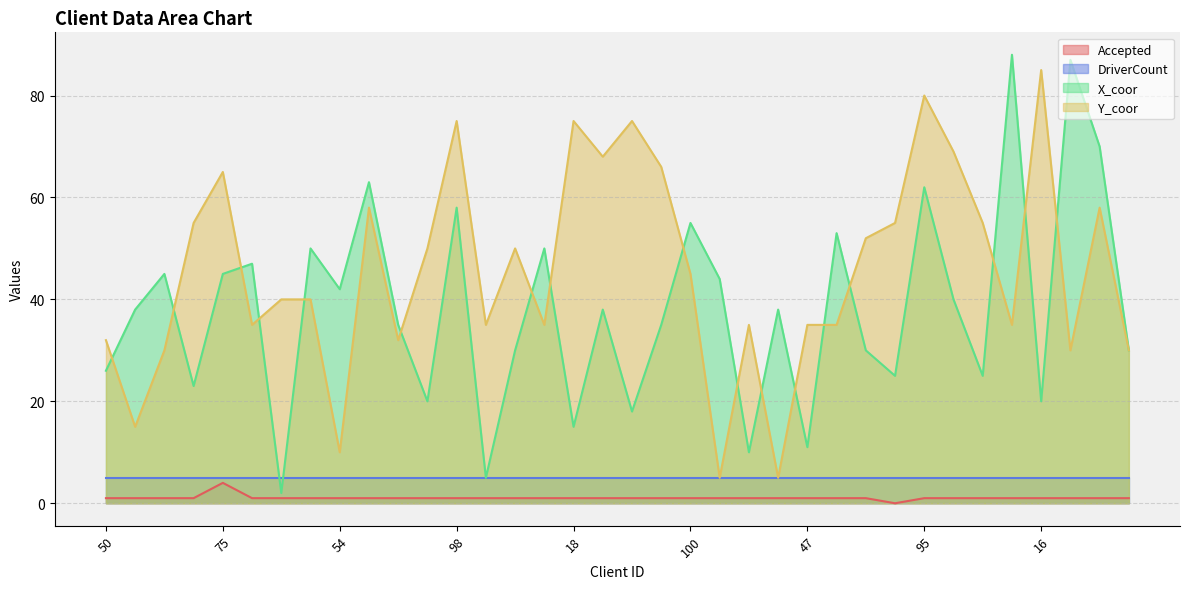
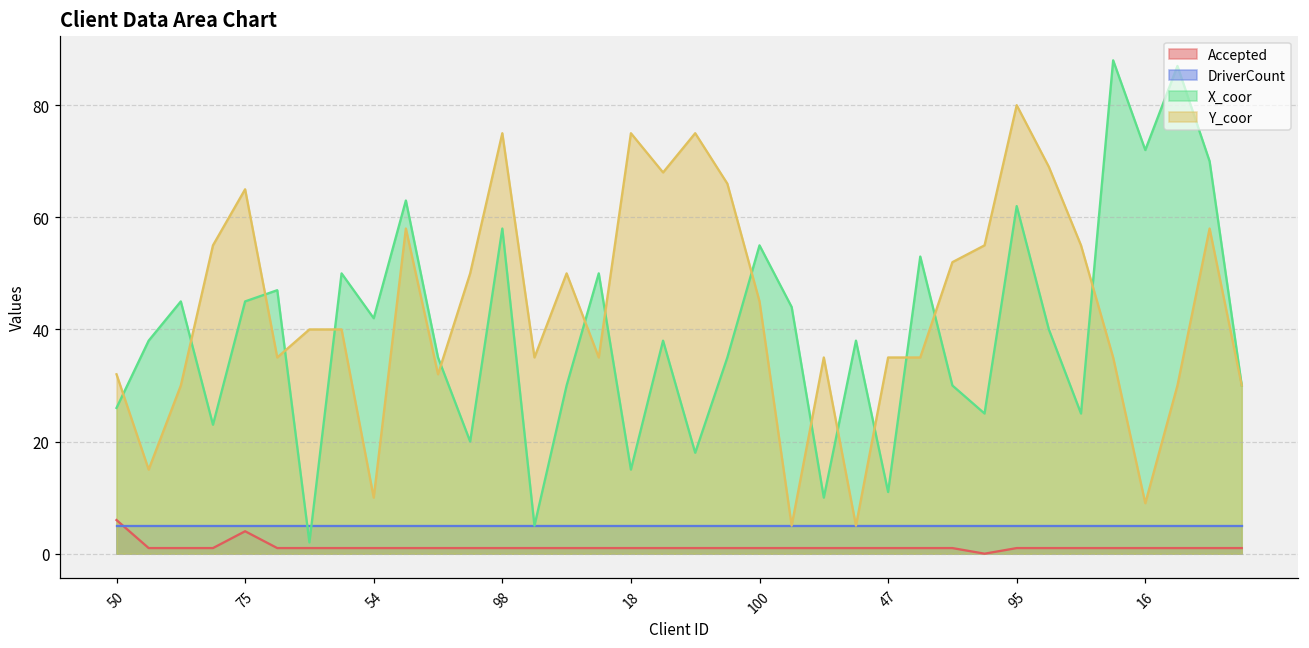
Accepted, 50: 1 -> 6
X_coor, 16: 20 -> 72
Y_coor, 16: 85 -> 9
